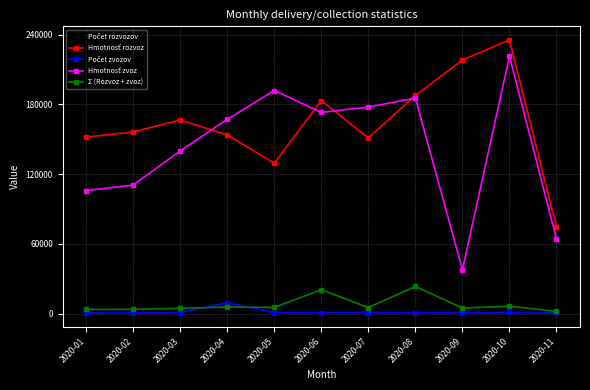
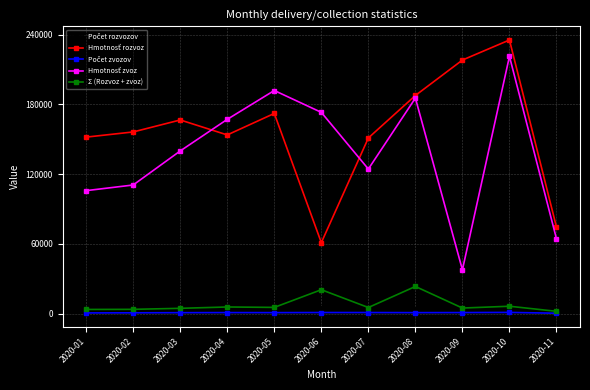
Počet zvozov, 2020-04: 9000 -> 1000
Hmotnosť rozvoz, 2020-05: 129000 -> 172000
Hmotnosť rozvoz, 2020-06: 183000 -> 61000
Hmotnosť zvoz, 2020-07: 178000 -> 124000
